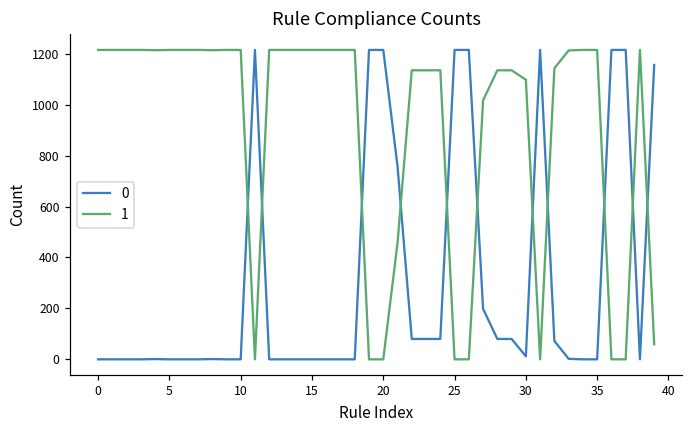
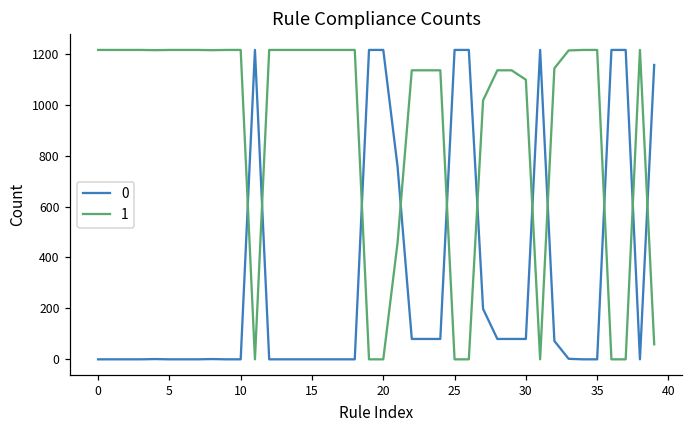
0, 30: 10 -> 80
